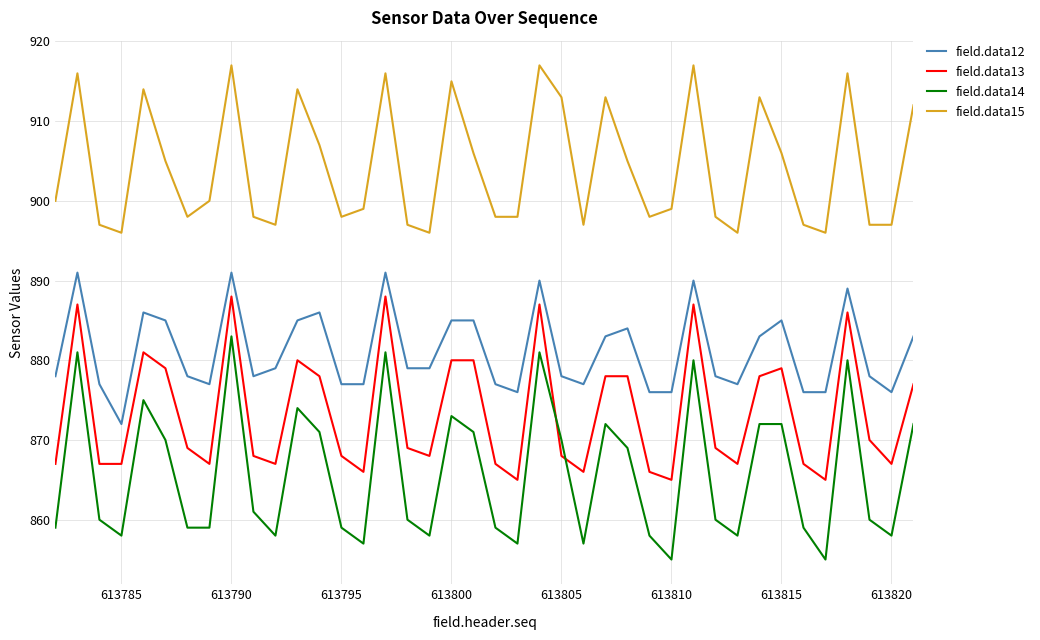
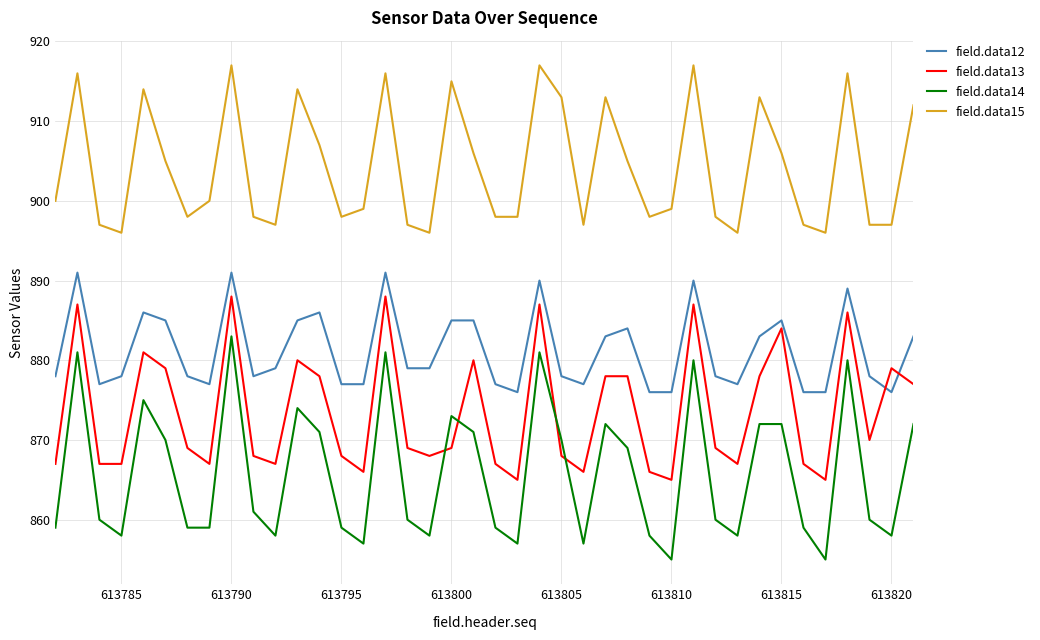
field.data12, 613785: 872 -> 878
field.data13, 613800: 880 -> 869
field.data13, 613815: 879 -> 884
field.data13, 613820: 867 -> 879
